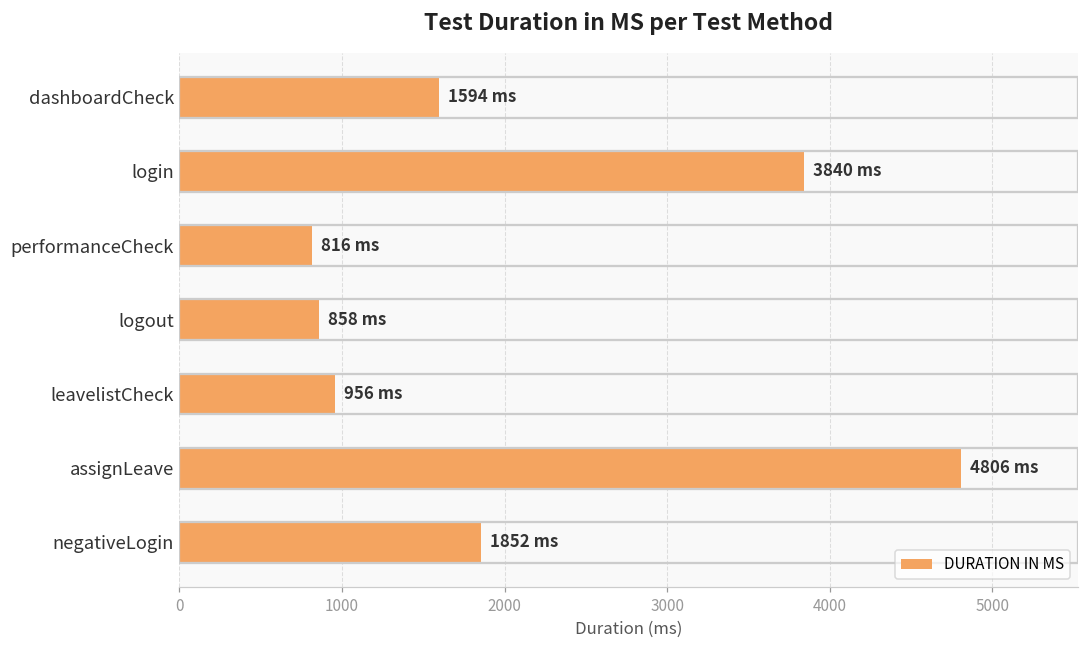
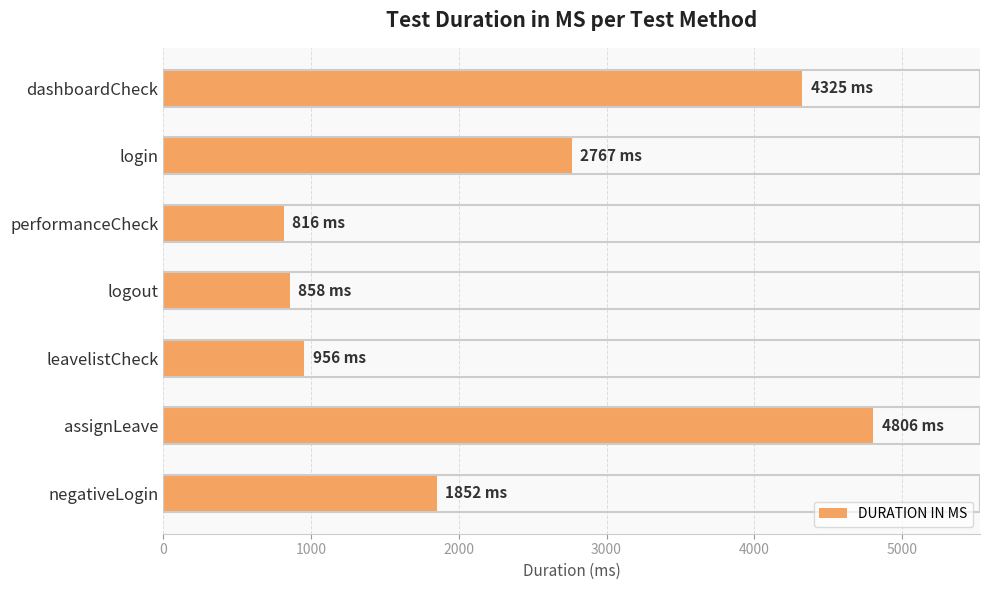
dashboardCheck: 1594 -> 4325
login: 3840 -> 2767
